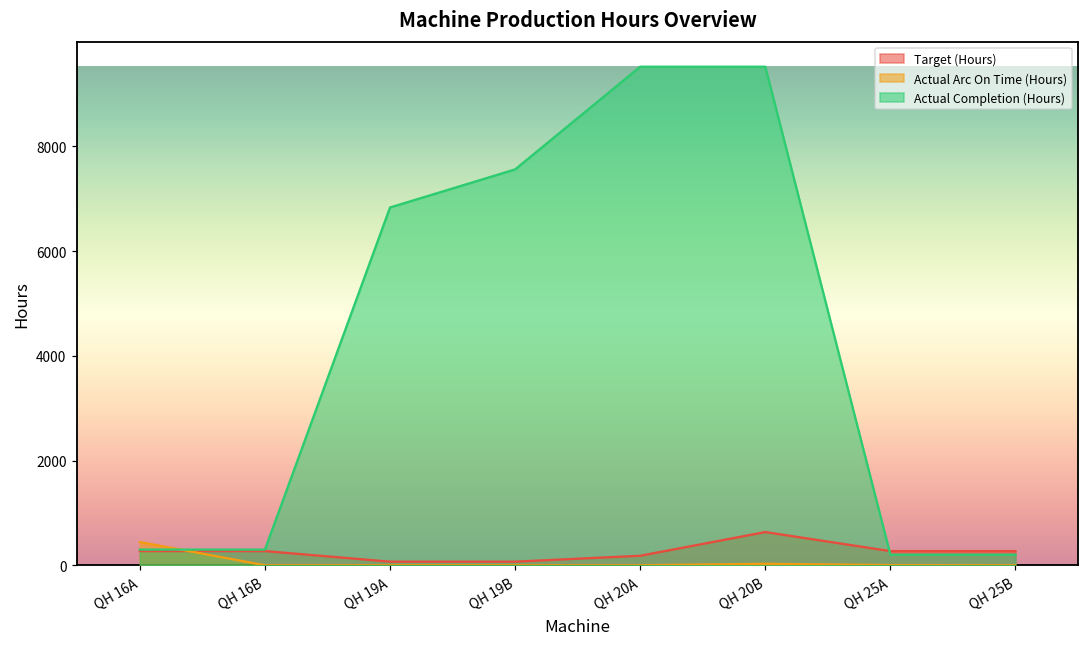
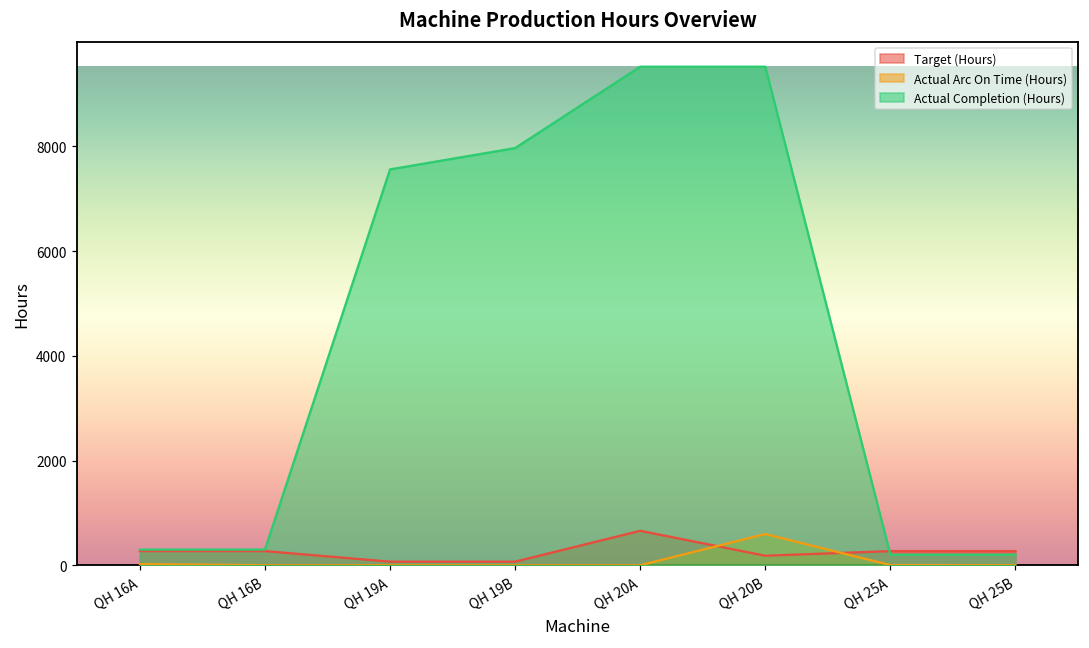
Actual Arc On Time (Hours), QH 16A: 400 -> 0
Actual Completion (Hours), QH 19A: 6800 -> 7600
Actual Completion (Hours), QH 19B: 7600 -> 8000
Target (Hours), QH 20A: 200 -> 700
Target (Hours), QH 20B: 600 -> 200
Actual Arc On Time (Hours), QH 20B: 0 -> 600
